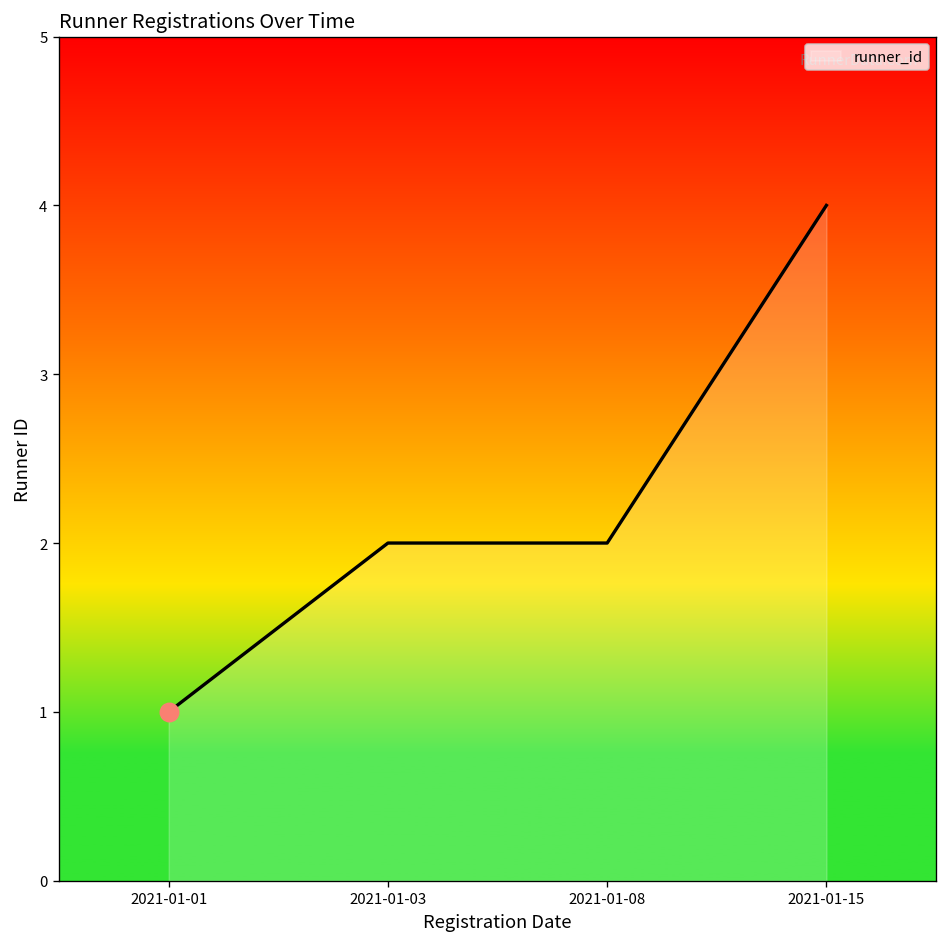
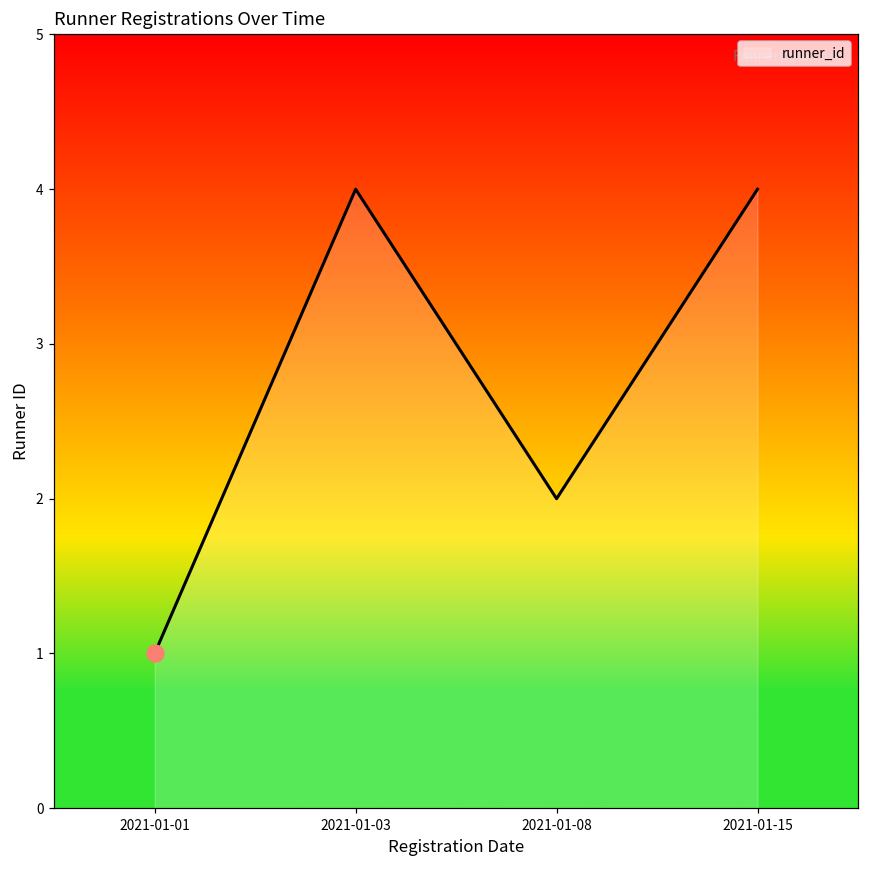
runner_id, 2021-01-03: 2 -> 4
